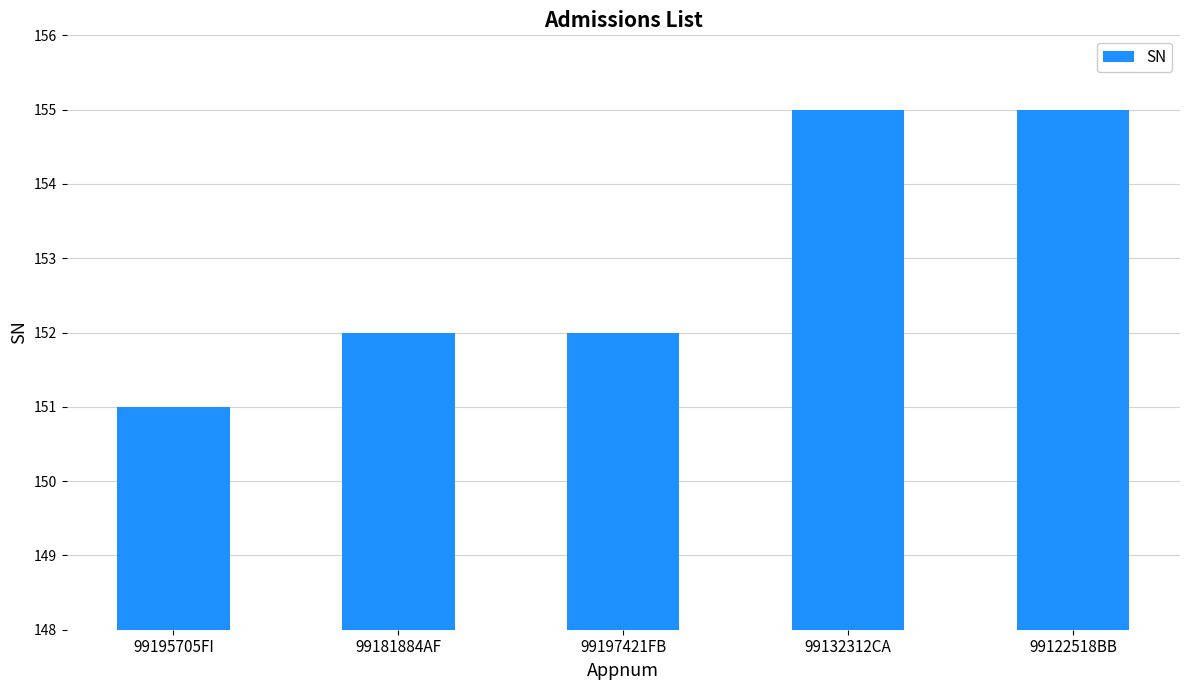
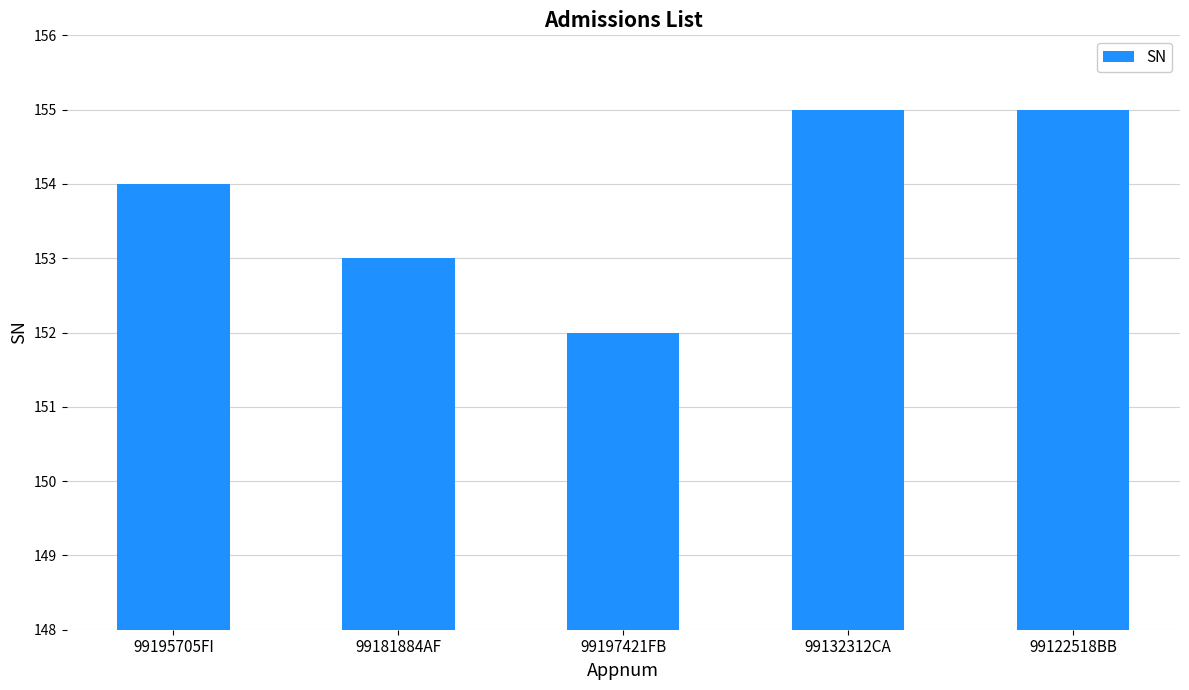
99195705FI: 151 -> 154
99181884AF: 152 -> 153
